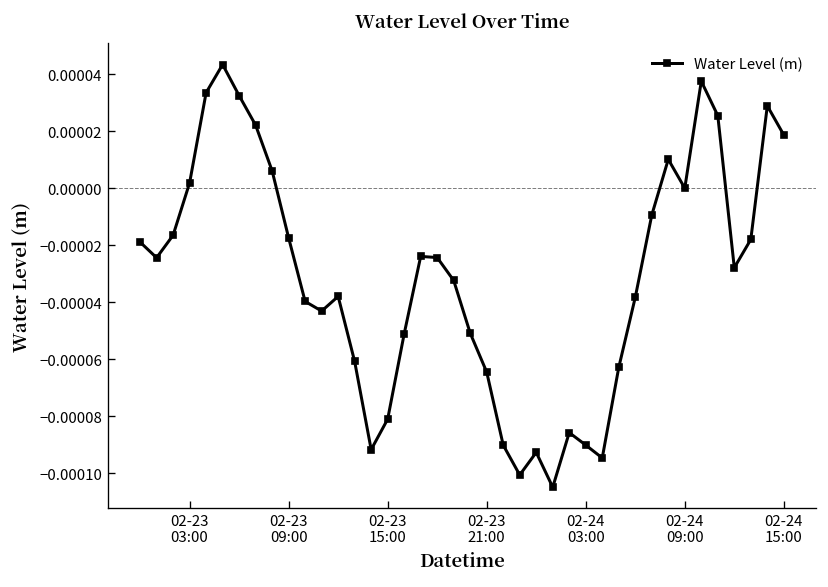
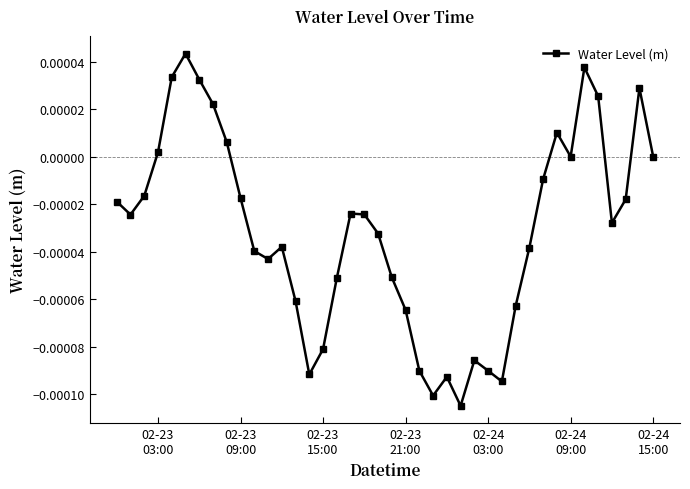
02-24 15:00: 0.00002 -> 0.00000
